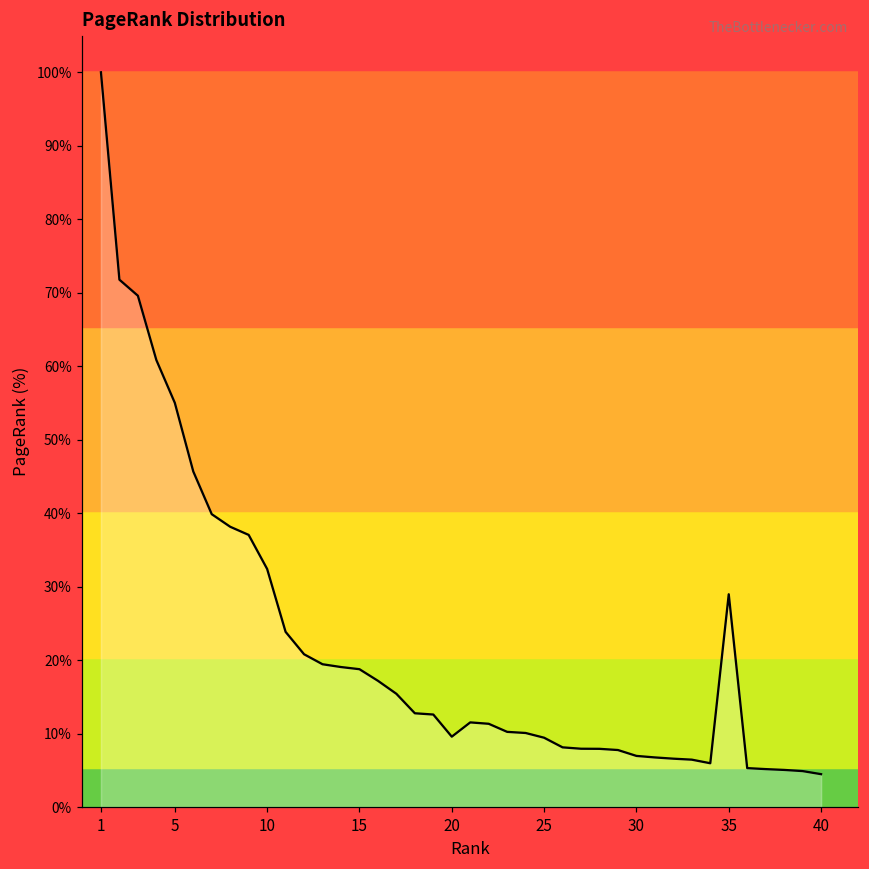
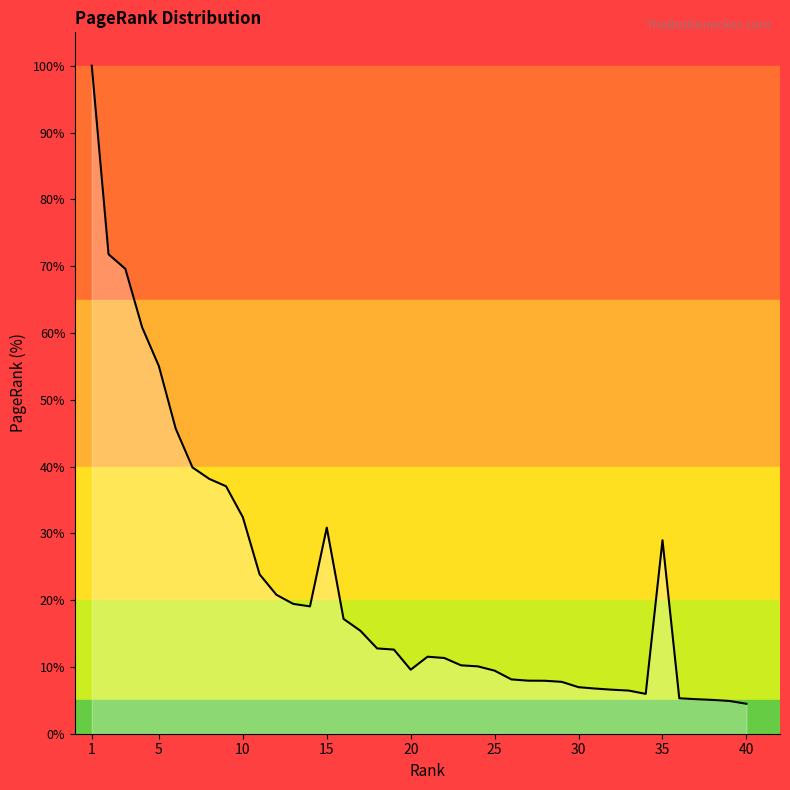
15: 19% -> 31%
